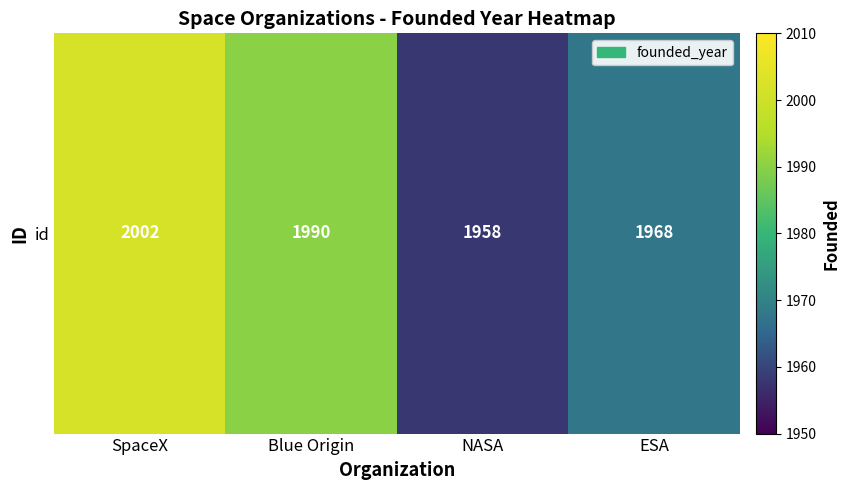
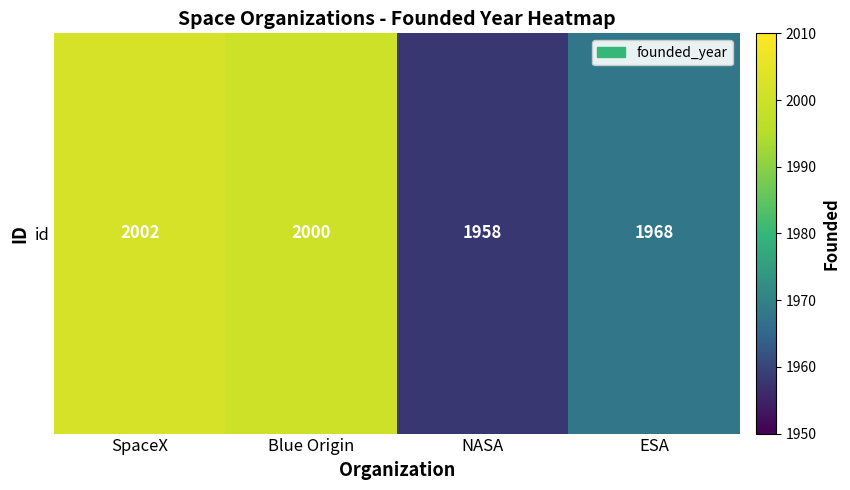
id, Blue Origin: 1990 -> 2000
